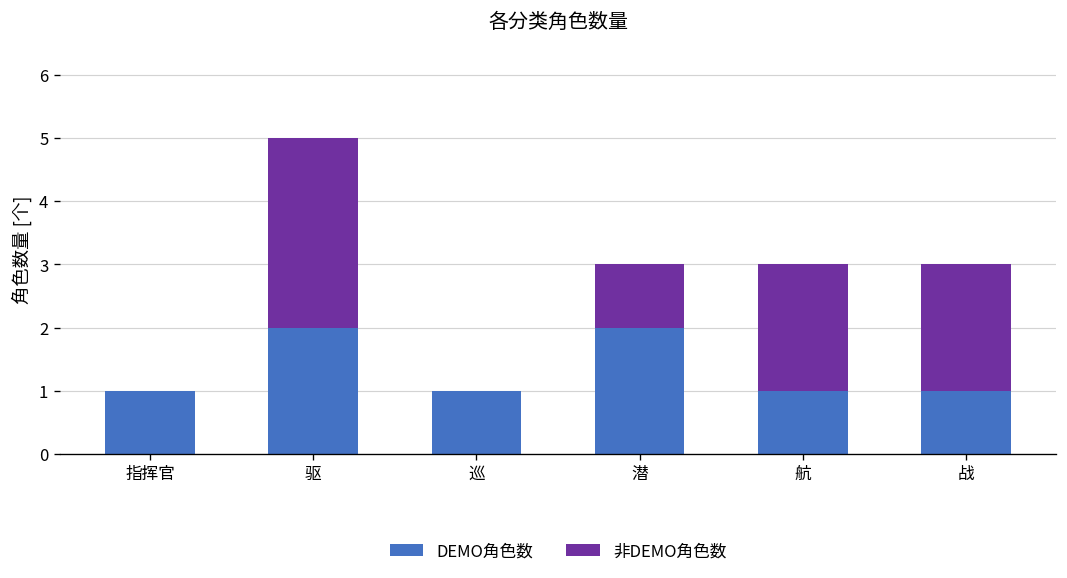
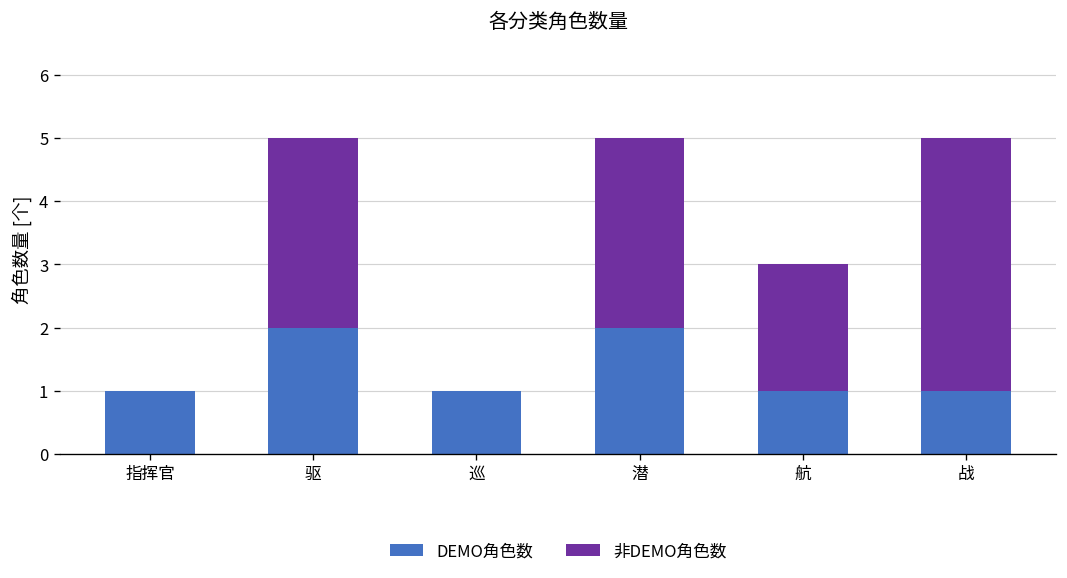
非DEMO角色数, 潜: 1 -> 3
非DEMO角色数, 战: 2 -> 4
